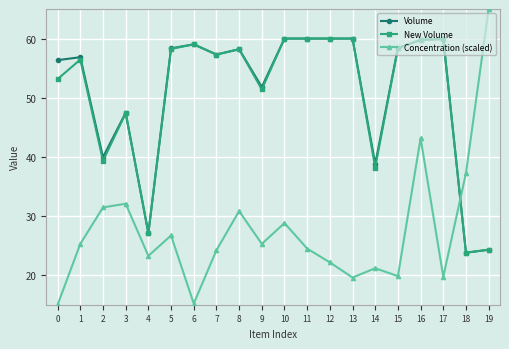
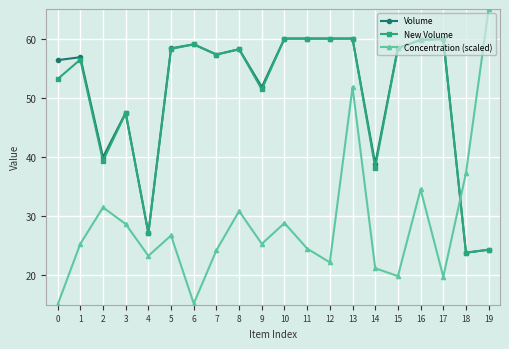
Concentration (scaled), 3: 32 -> 29
Concentration (scaled), 13: 20 -> 52
Concentration (scaled), 16: 43 -> 34
